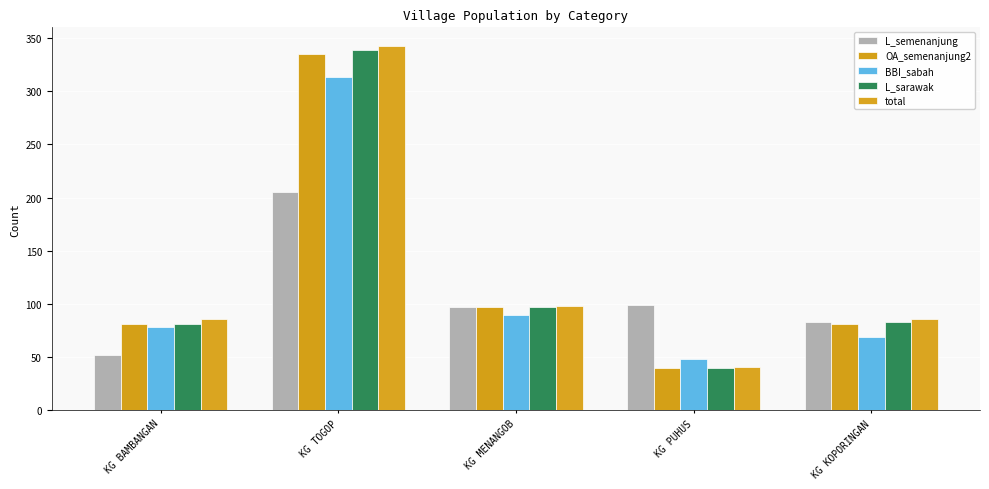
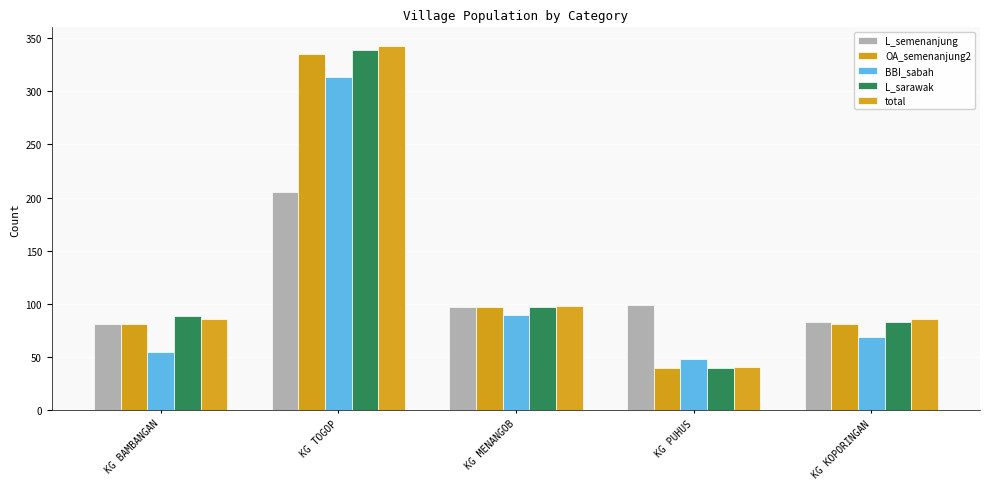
L_semenanjung, KG BAMBANGAN: 52 -> 81
BBI_sabah, KG BAMBANGAN: 78 -> 55
L_sarawak, KG BAMBANGAN: 81 -> 89
